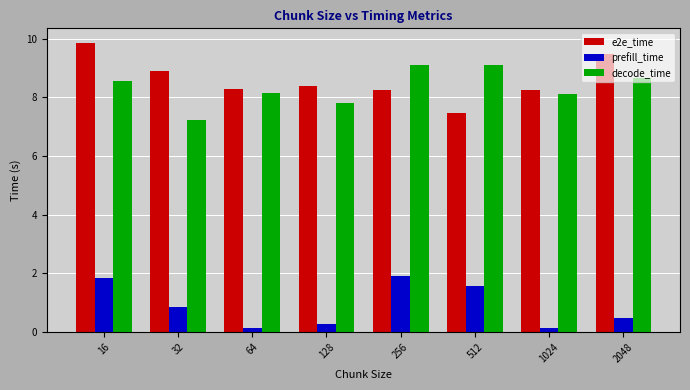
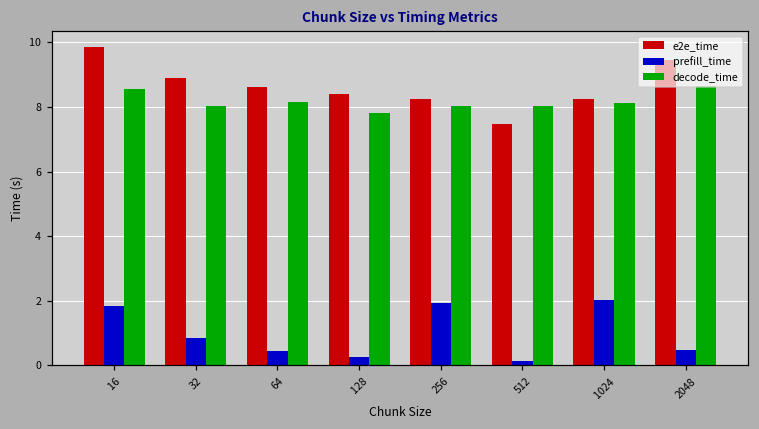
decode_time, 32: 7.2 -> 8.0
e2e_time, 64: 8.3 -> 8.6
prefill_time, 64: 0.2 -> 0.5
decode_time, 256: 9.1 -> 8.0
prefill_time, 512: 1.6 -> 0.1
decode_time, 512: 9.1 -> 8.0
prefill_time, 1024: 0.1 -> 2.0
